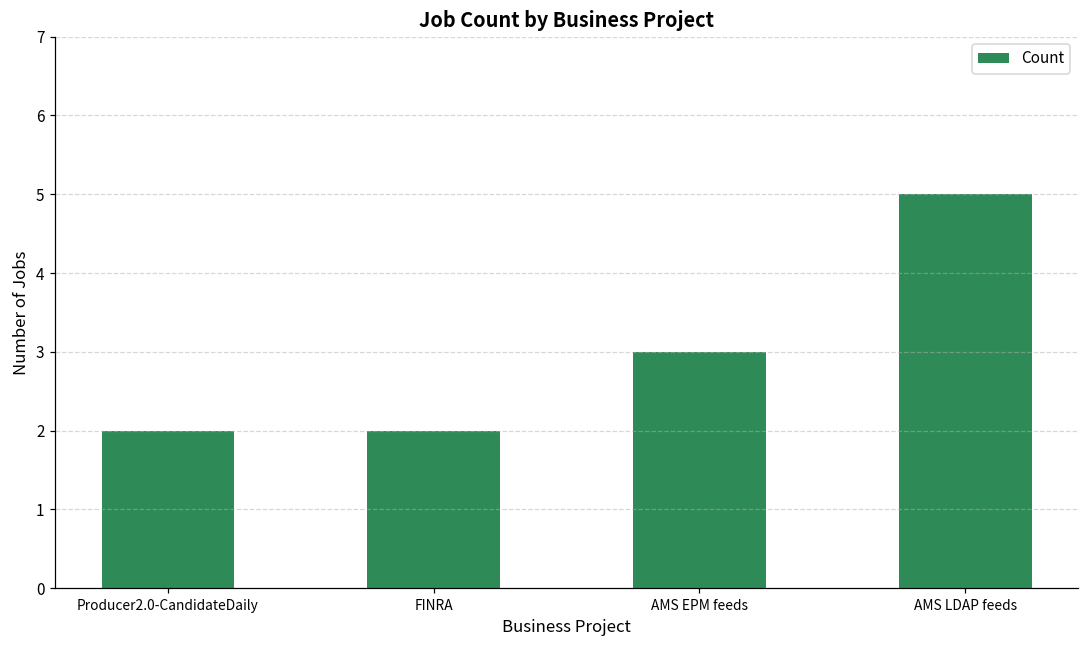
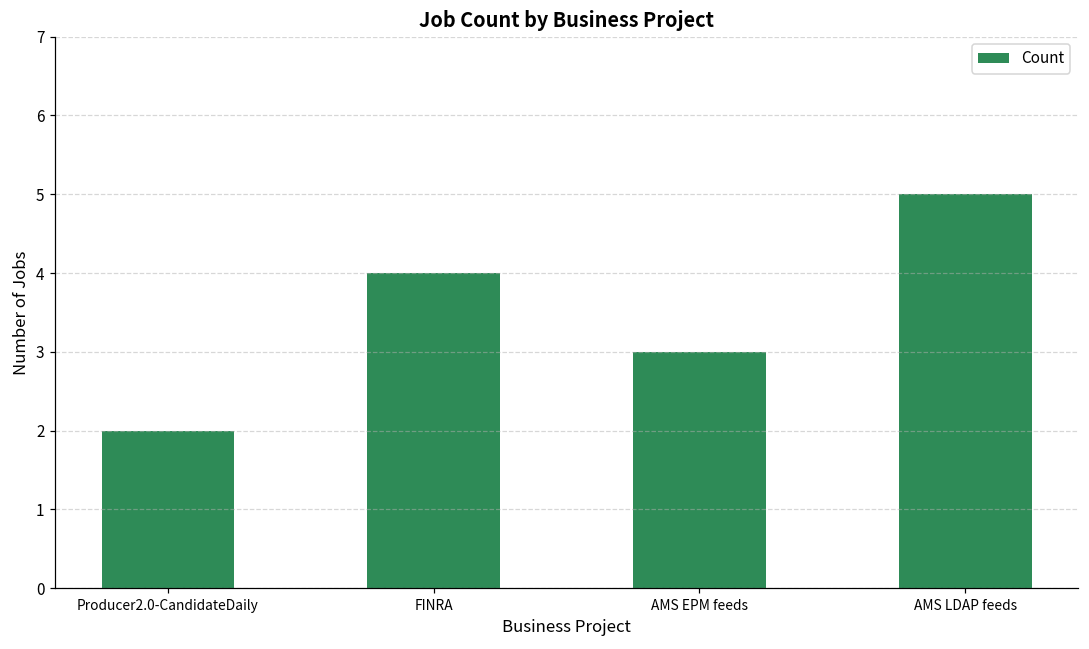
FINRA: 2 -> 4
